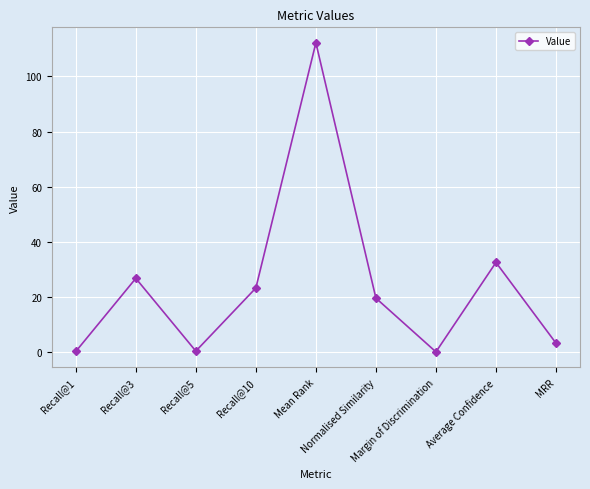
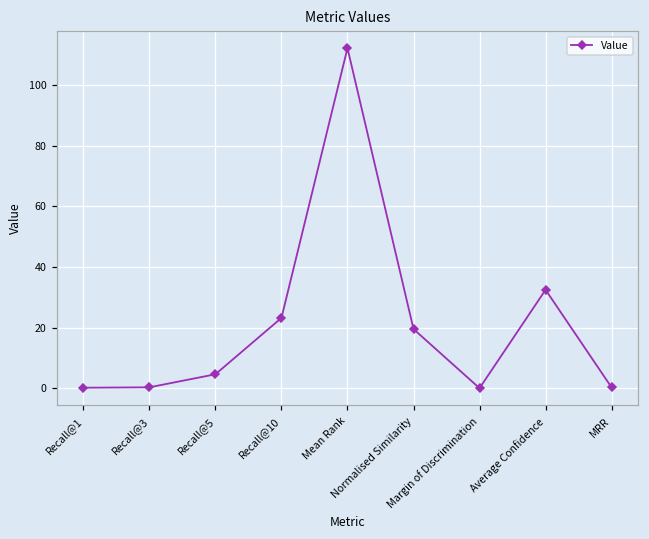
Recall@3: 27 -> 0
Recall@5: 0 -> 5
MRR: 3 -> 0
